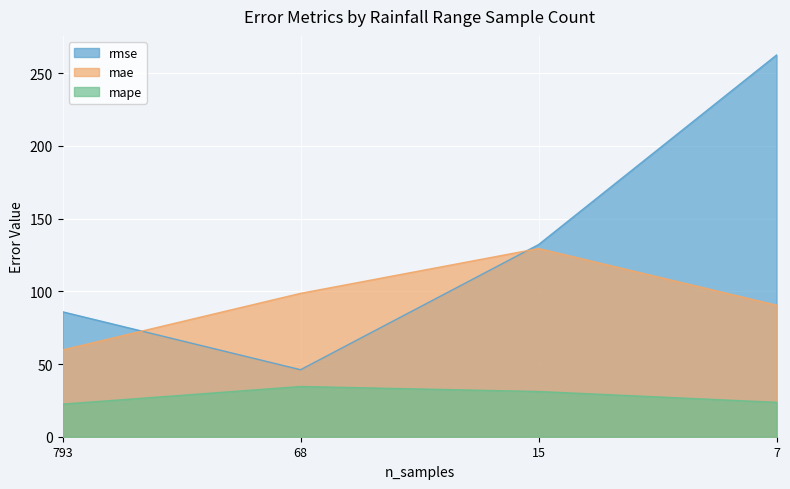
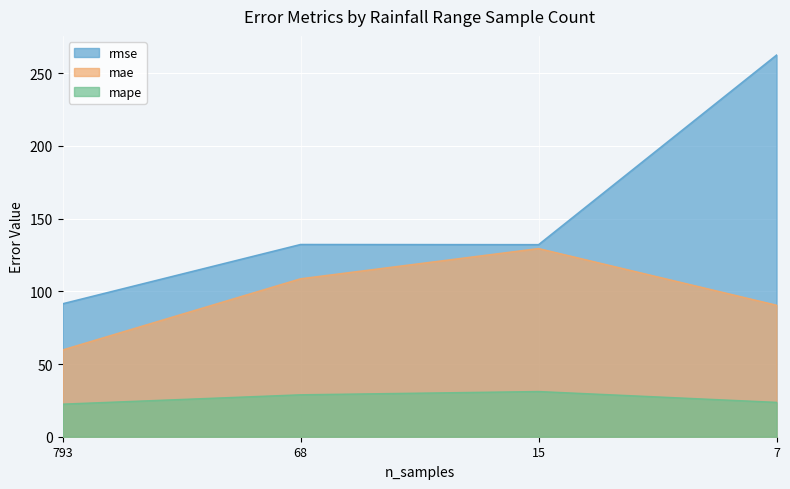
rmse, 793: 86 -> 91
rmse, 68: 46 -> 132
mae, 68: 99 -> 109
mape, 68: 35 -> 29
